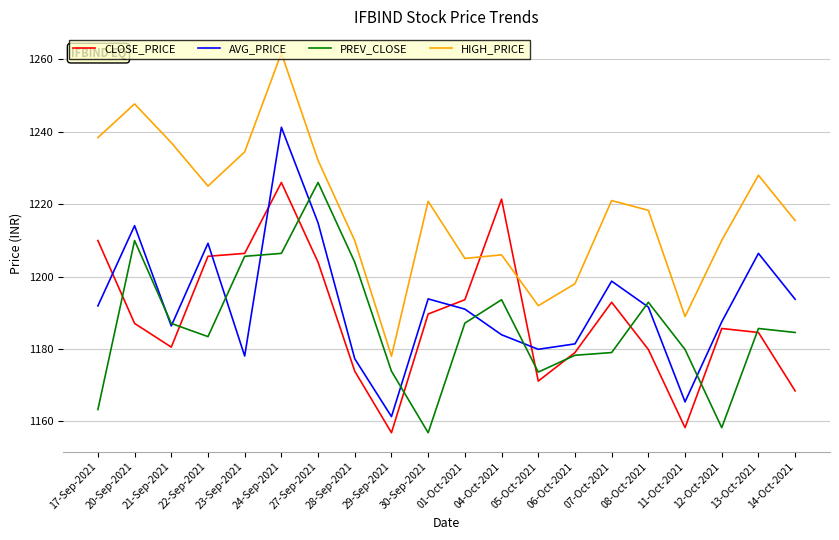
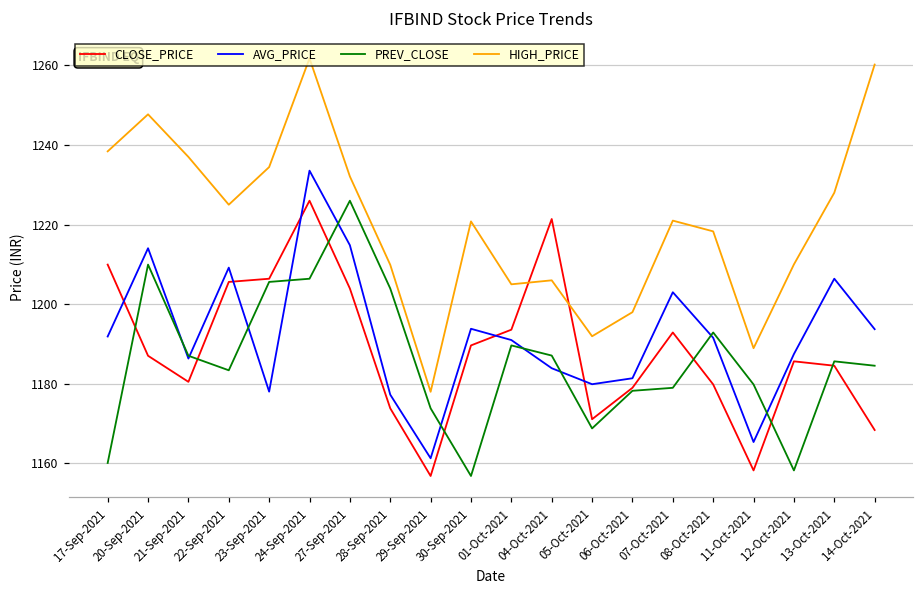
PREV_CLOSE, 17-Sep-2021: 1163 -> 1160
AVG_PRICE, 24-Sep-2021: 1241 -> 1234
PREV_CLOSE, 01-Oct-2021: 1187 -> 1190
PREV_CLOSE, 04-Oct-2021: 1194 -> 1187
PREV_CLOSE, 05-Oct-2021: 1174 -> 1169
AVG_PRICE, 07-Oct-2021: 1199 -> 1203
HIGH_PRICE, 14-Oct-2021: 1216 -> 1260
